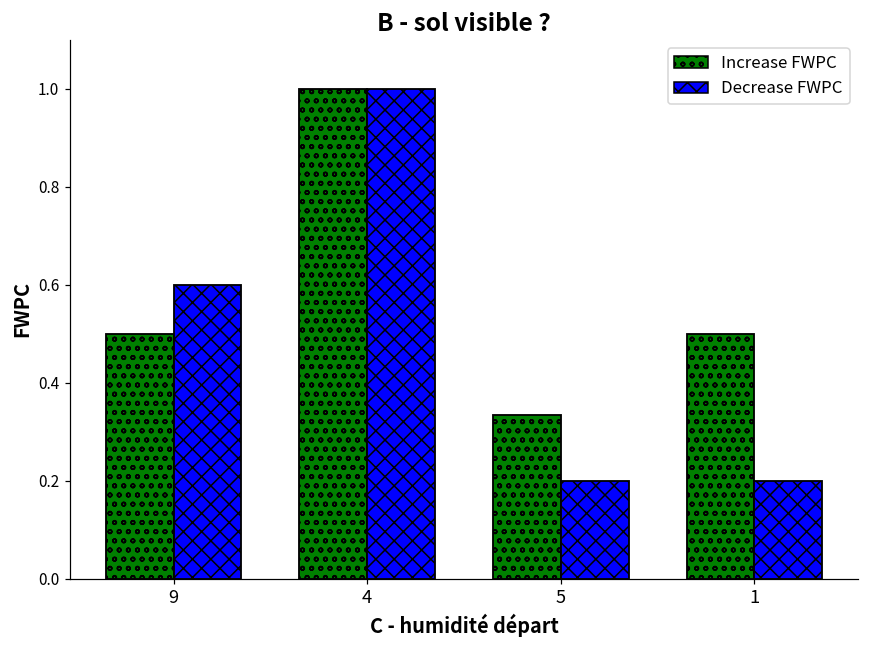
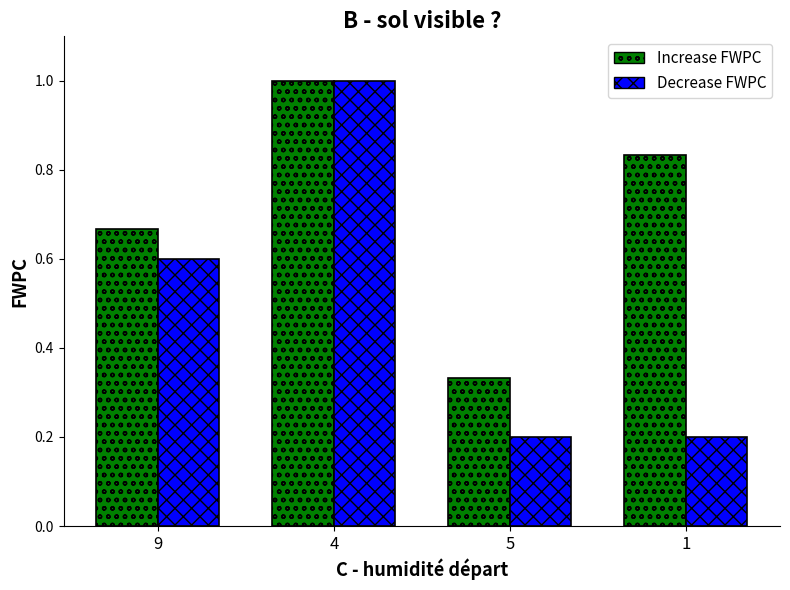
Increase FWPC, 9: 0.50 -> 0.67
Increase FWPC, 1: 0.50 -> 0.83
